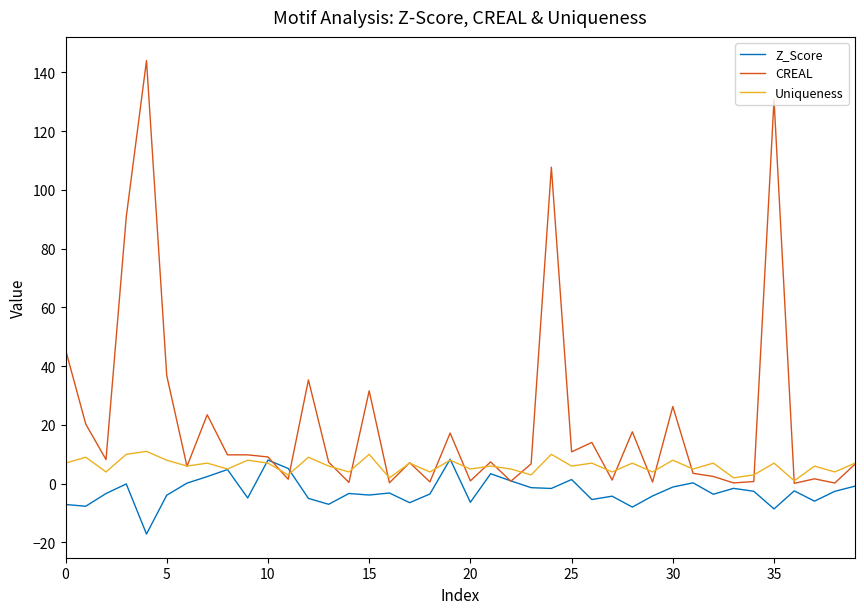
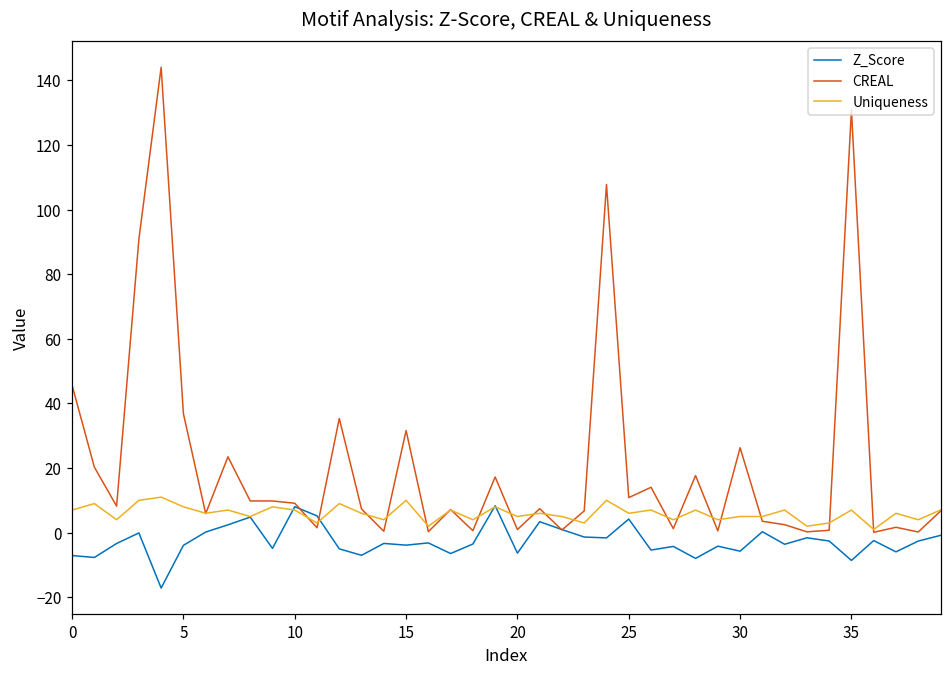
Z_Score, 25: 1 -> 4
Z_Score, 30: -1 -> -6
Uniqueness, 30: 8 -> 5
